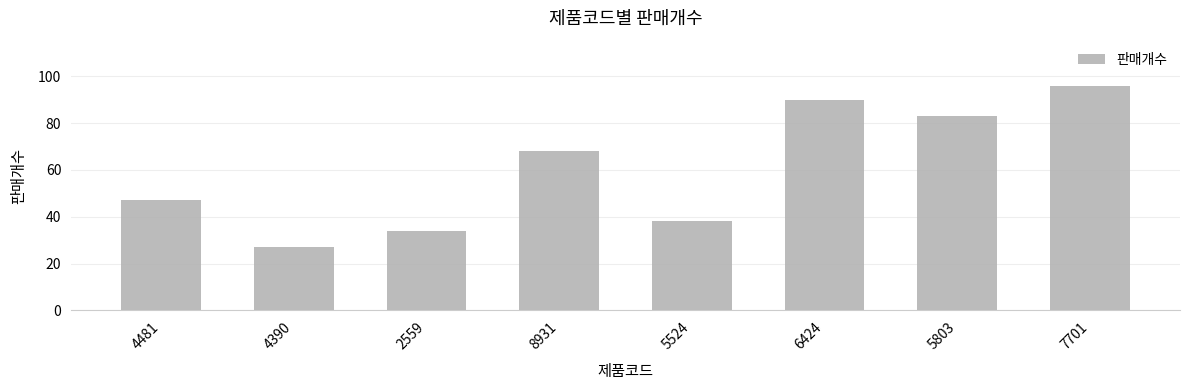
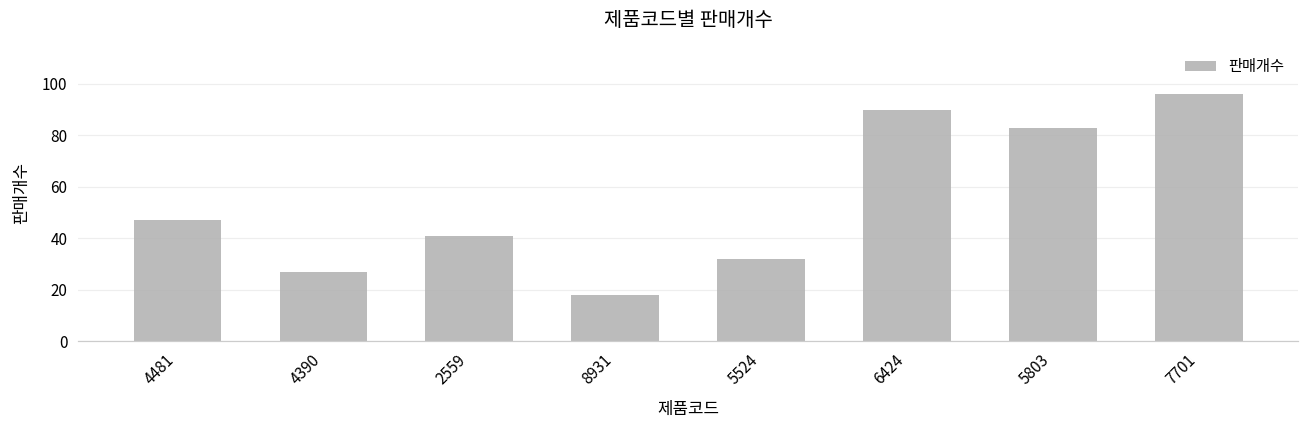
2559: 34 -> 41
8931: 68 -> 18
5524: 38 -> 32
